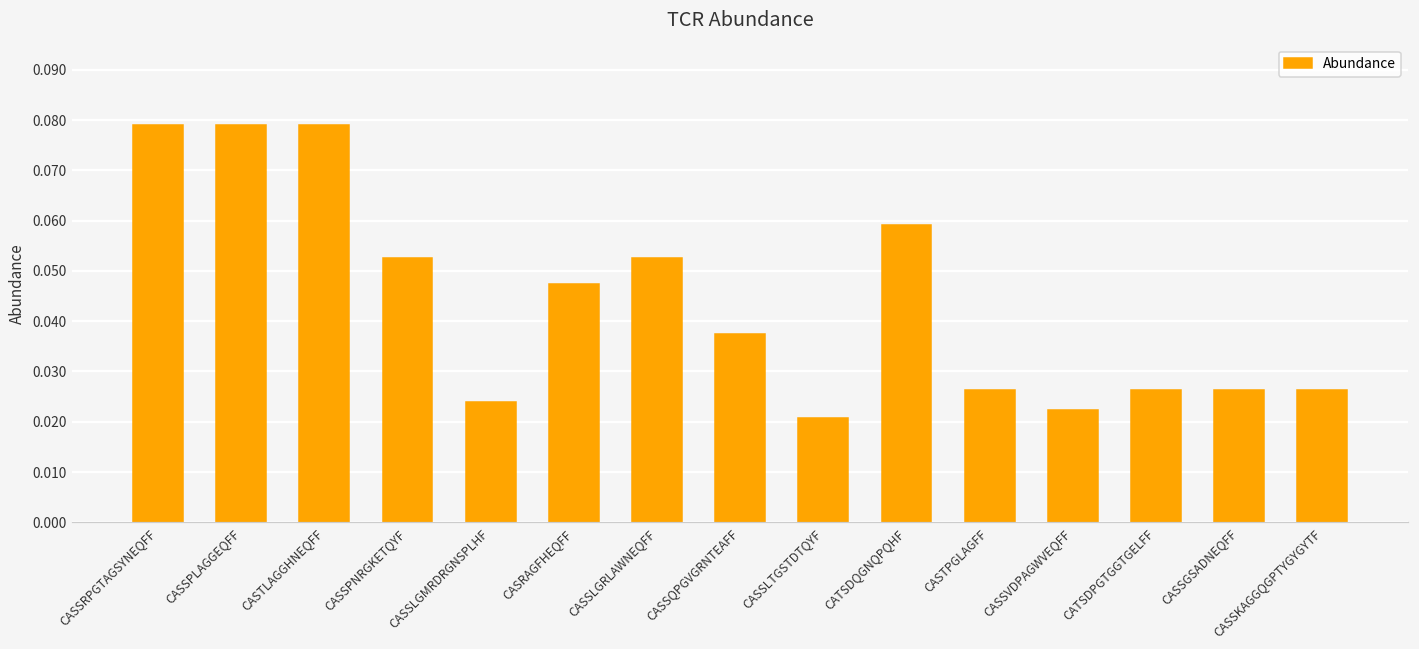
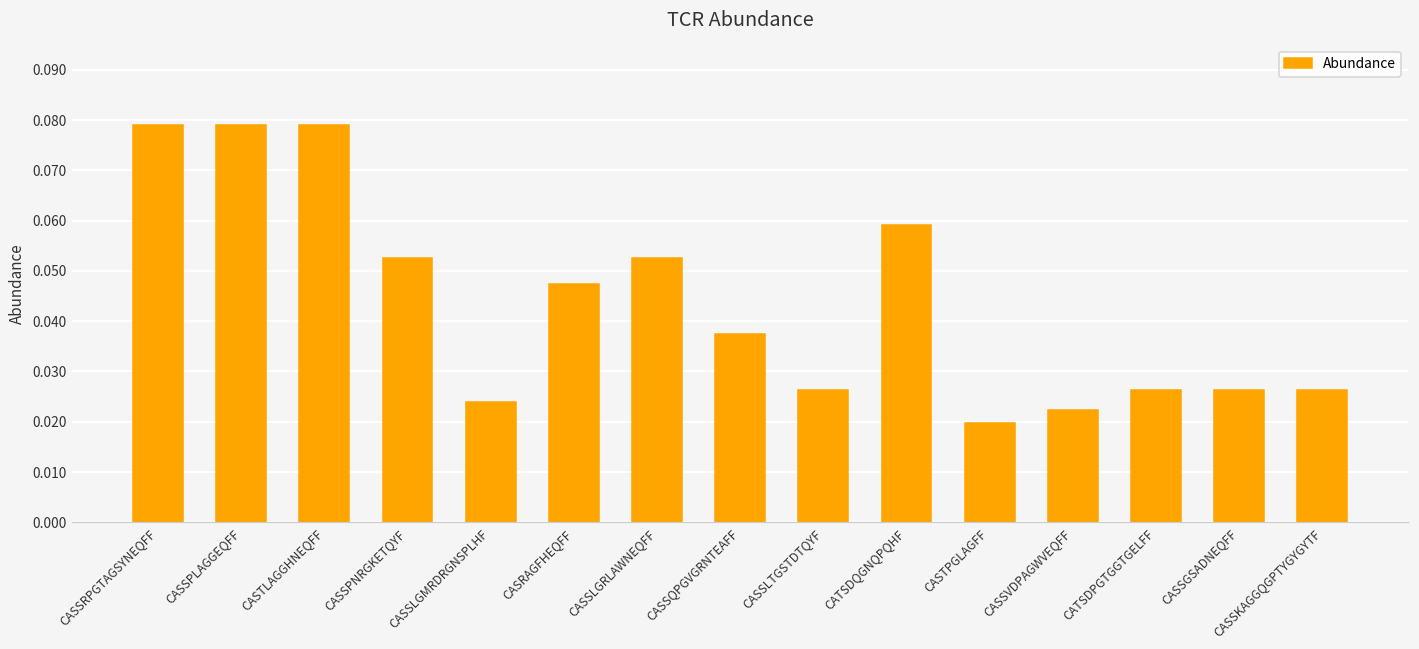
CASSLTGSTDTQYF: 0.021 -> 0.026
CASTPGLAGFF: 0.026 -> 0.020
